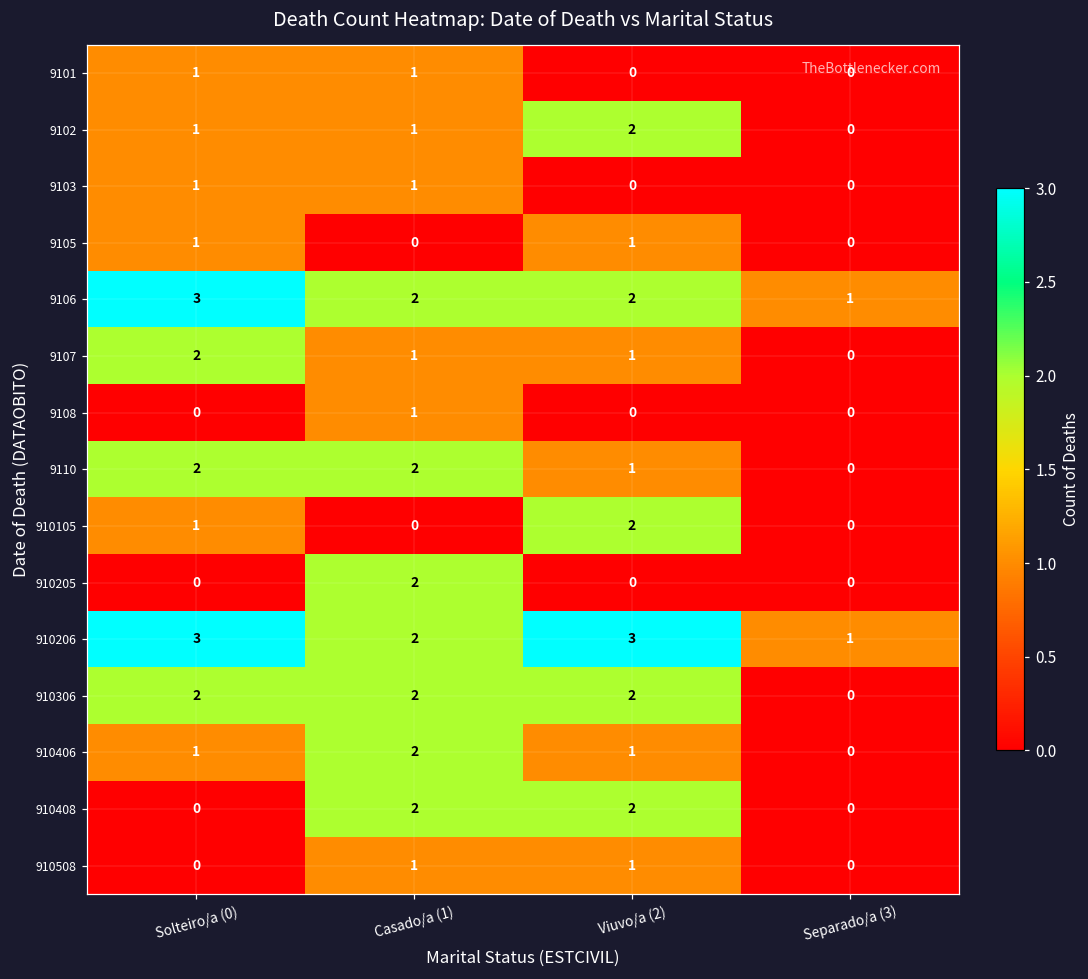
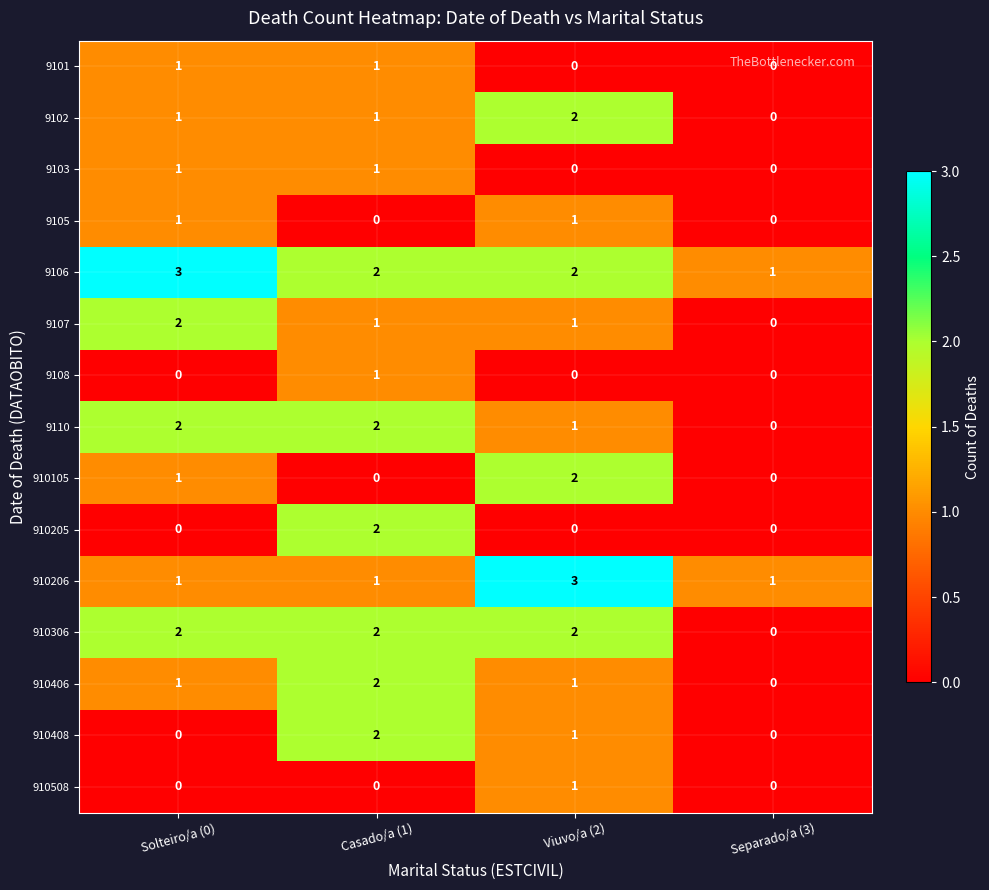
910206, Solteiro/a (0): 3 -> 1
910206, Casado/a (1): 2 -> 1
910408, Viuvo/a (2): 2 -> 1
910508, Casado/a (1): 1 -> 0
